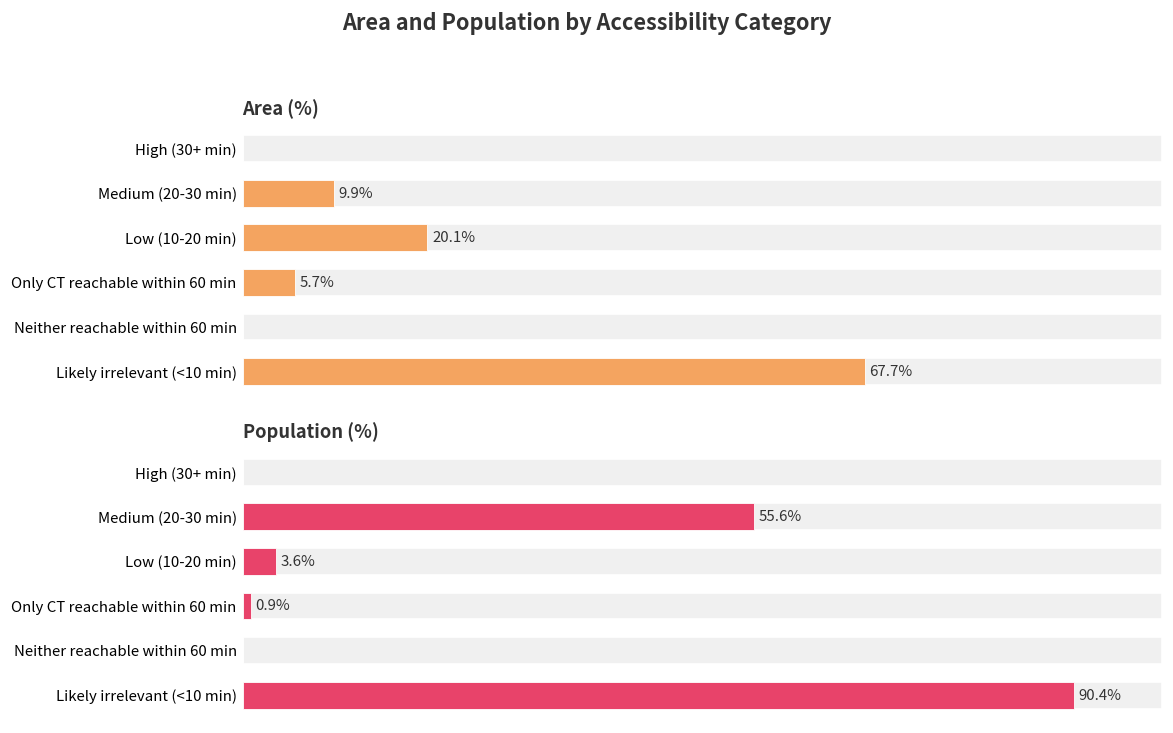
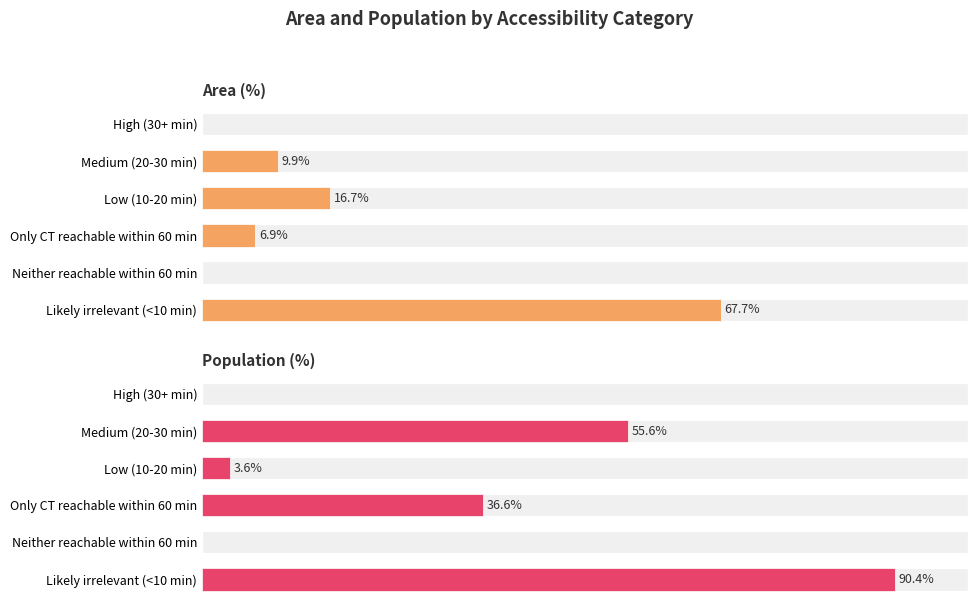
Area (%), Low (10-20 min): 20.1% -> 16.7%
Area (%), Only CT reachable within 60 min: 5.7% -> 6.9%
Population (%), Only CT reachable within 60 min: 0.9% -> 36.6%
